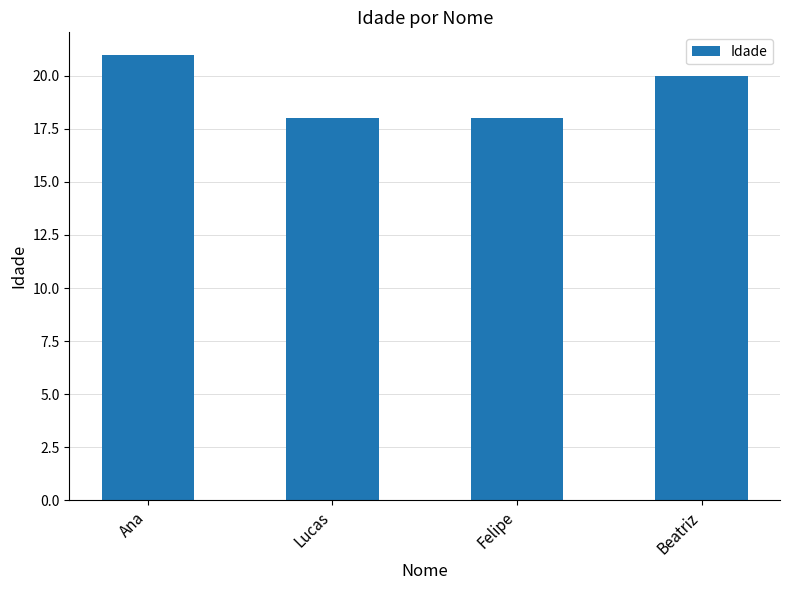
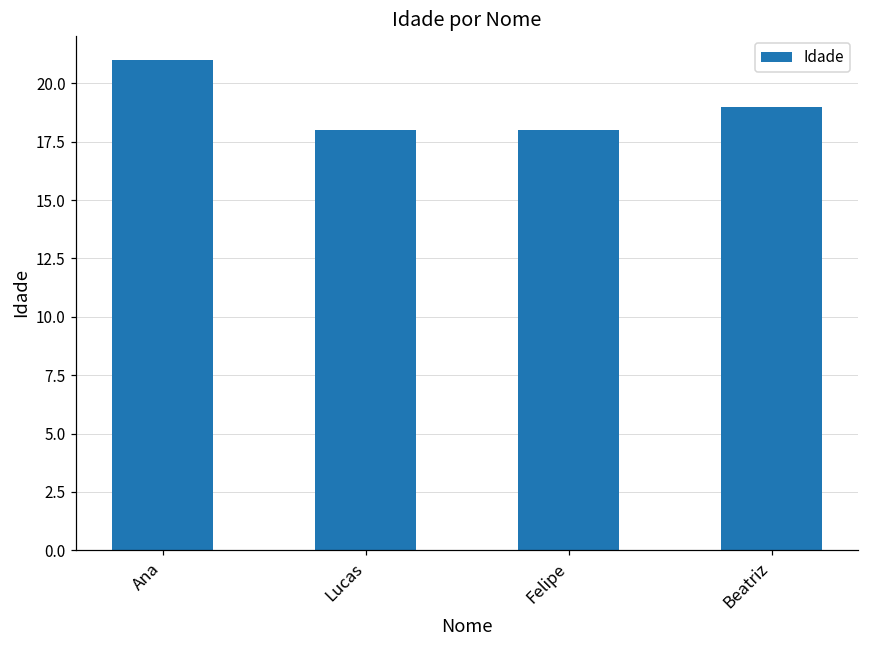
Beatriz: 20 -> 19
